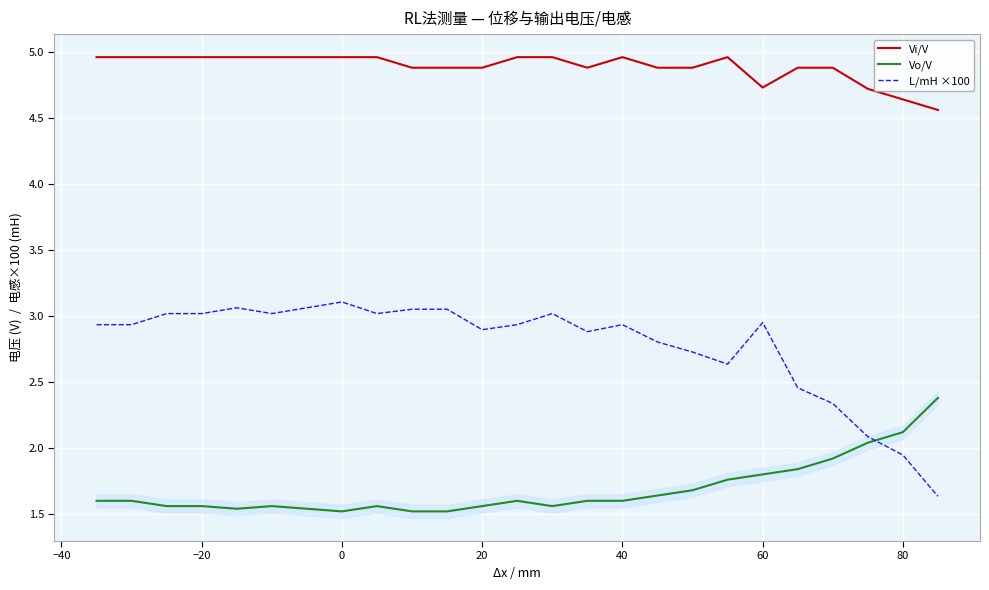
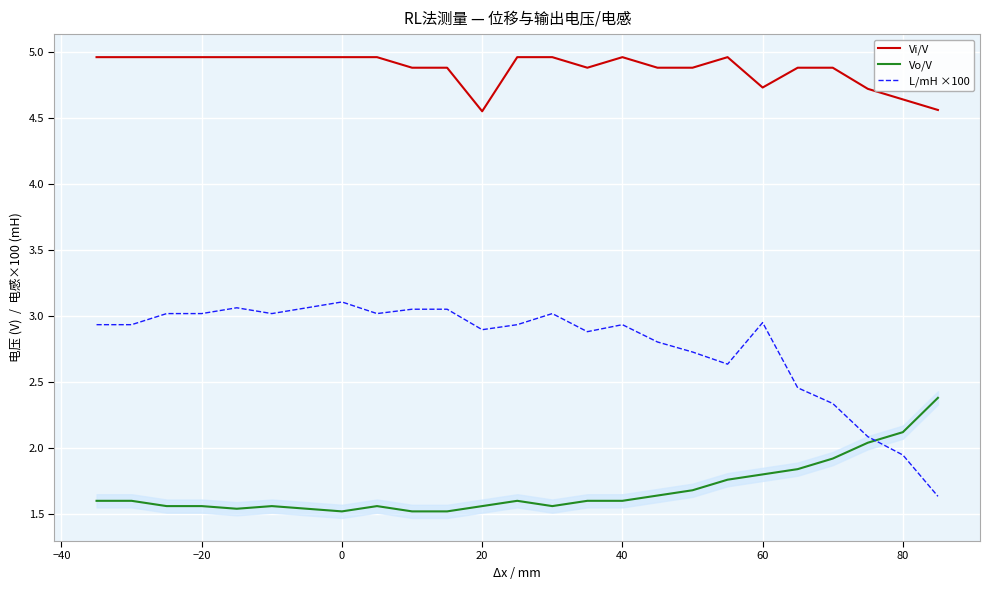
Vi/V, 20: 4.88 -> 4.55
